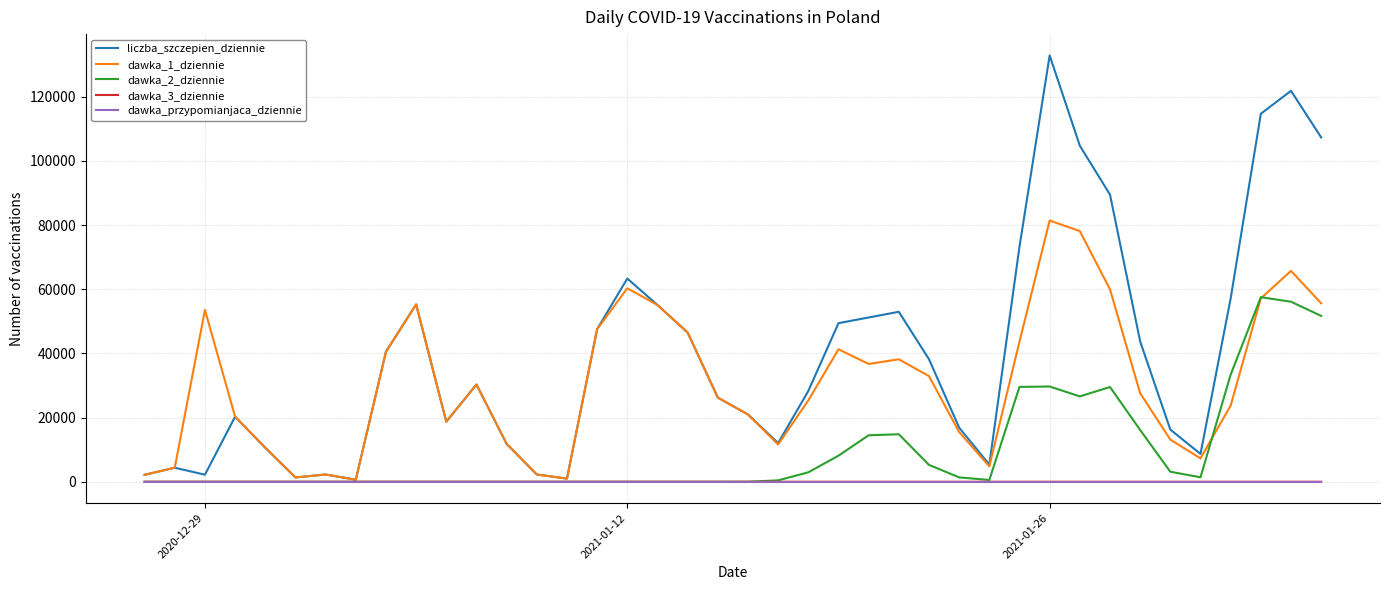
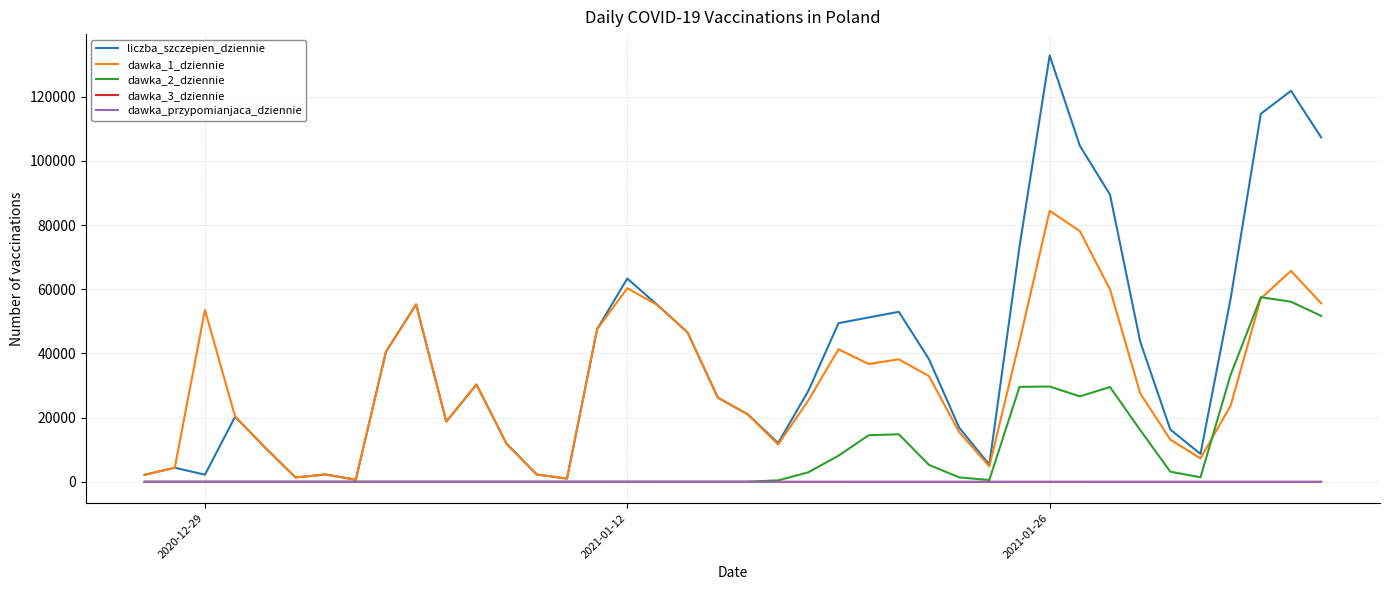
dawka_1_dziennie, 2021-01-26: 81000 -> 84000
